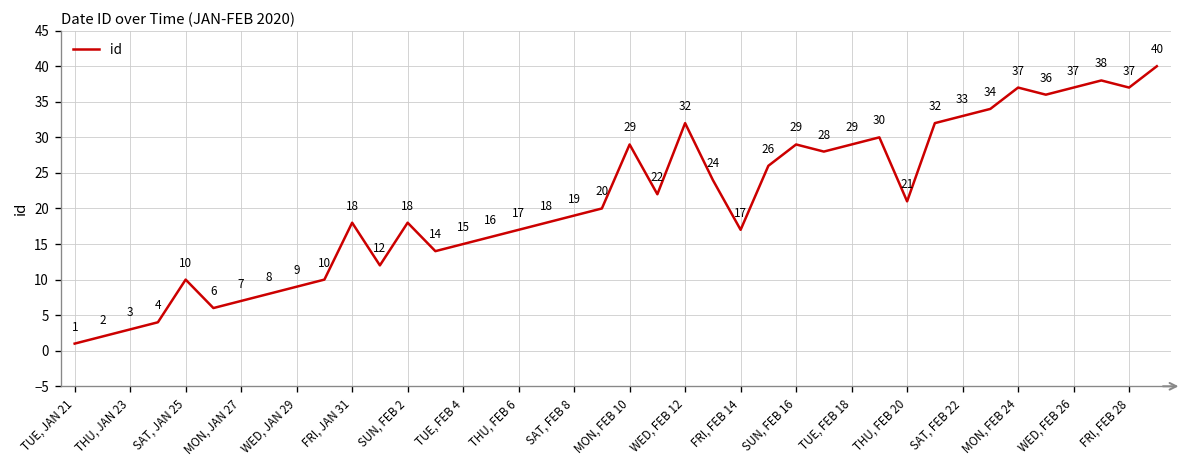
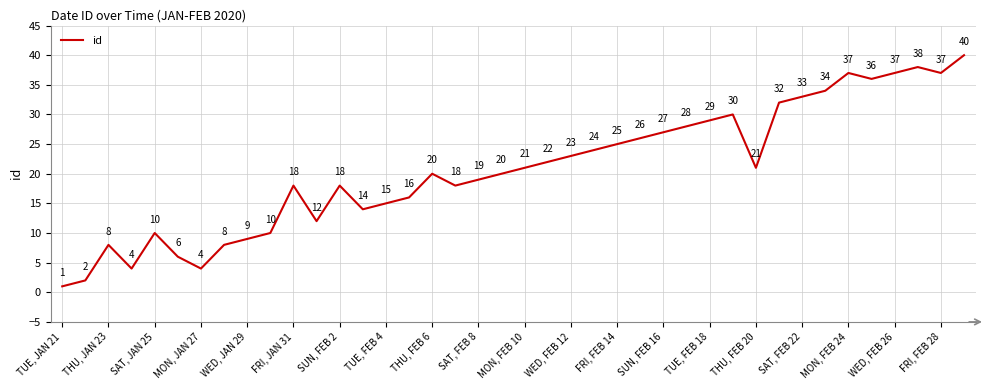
THU, JAN 23: 3 -> 8
MON, JAN 27: 7 -> 4
THU, FEB 6: 17 -> 20
MON, FEB 10: 29 -> 21
WED, FEB 12: 32 -> 23
FRI, FEB 14: 17 -> 25
SUN, FEB 16: 29 -> 27
